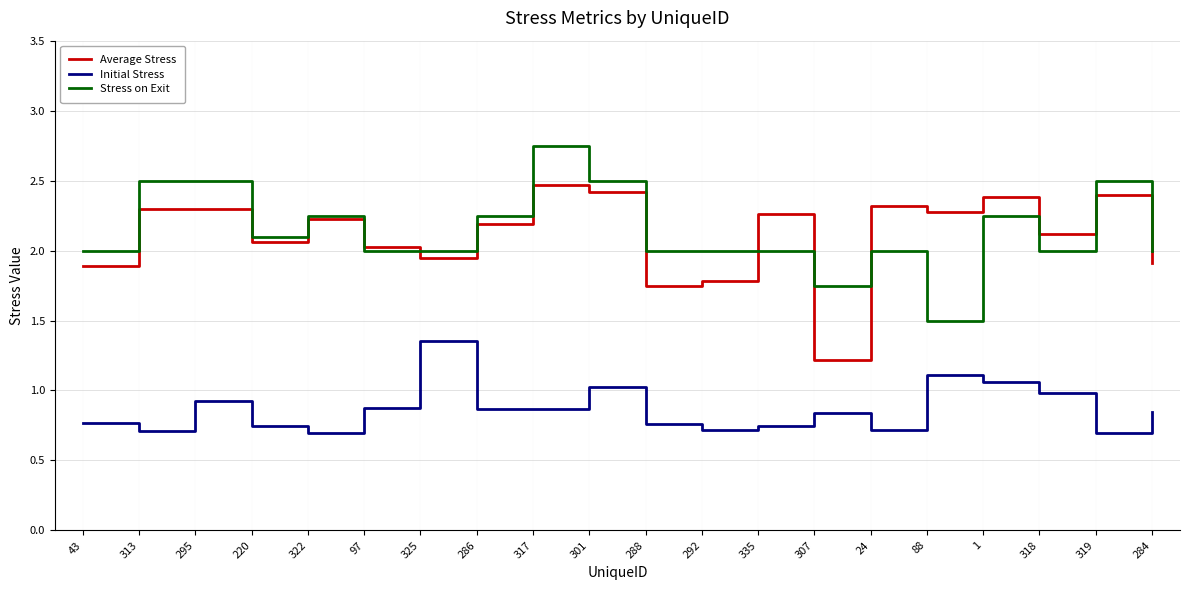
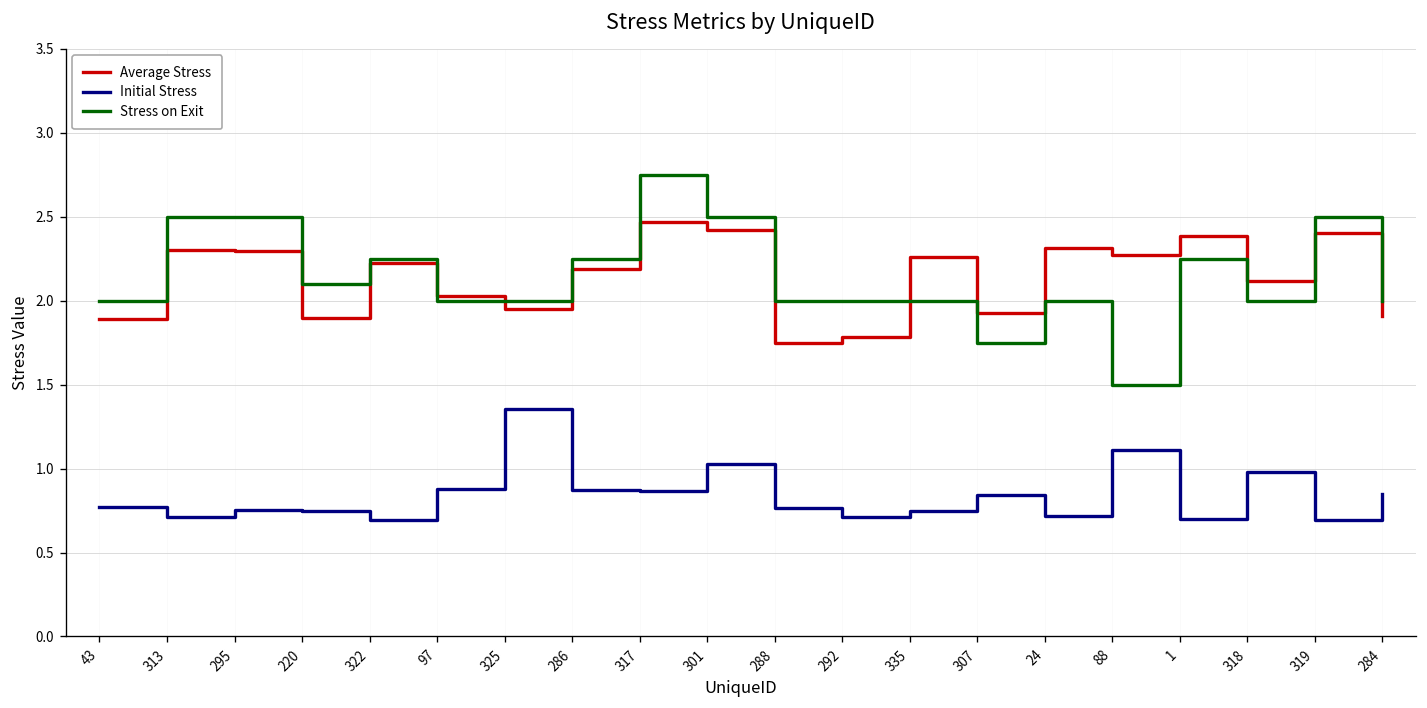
Initial Stress, 295: 0.92 -> 0.75
Average Stress, 220: 2.06 -> 1.90
Average Stress, 307: 1.22 -> 1.92
Initial Stress, 1: 1.06 -> 0.70
